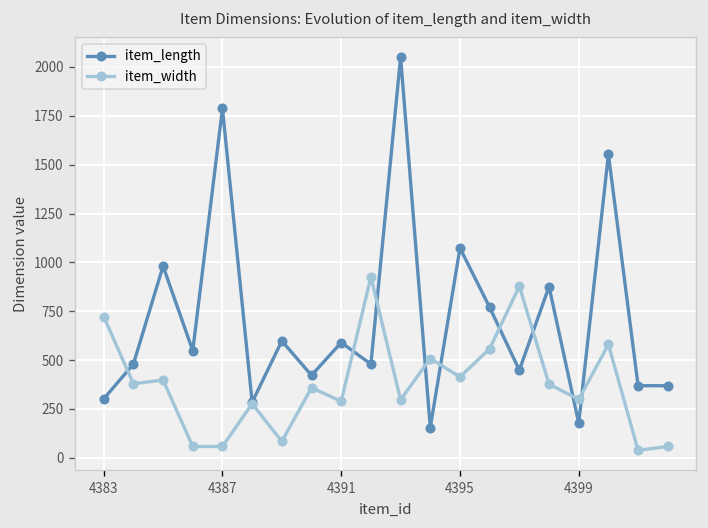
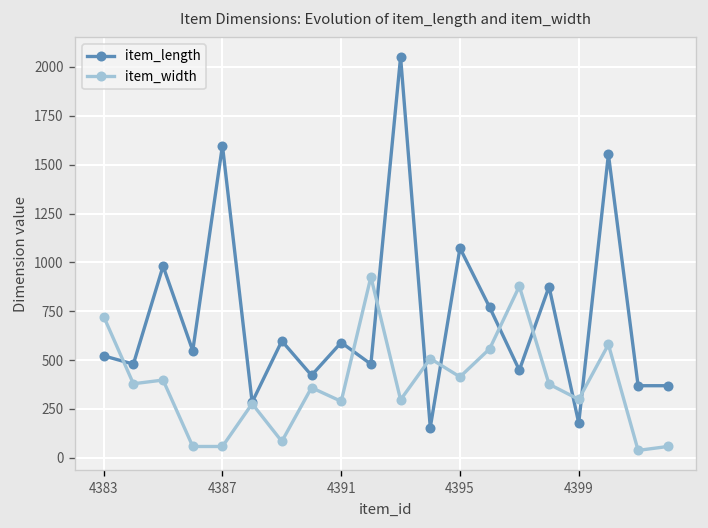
item_length, 4383: 300 -> 520
item_length, 4387: 1790 -> 1600
